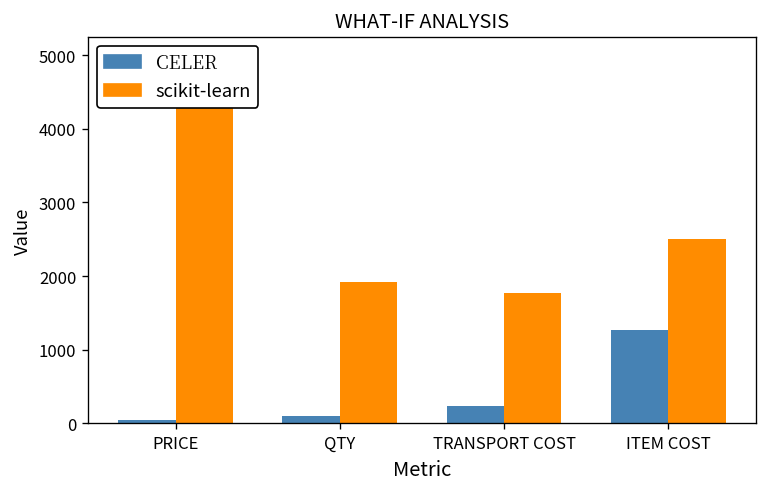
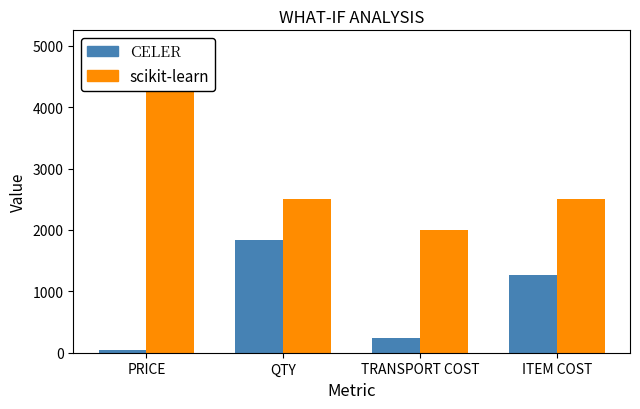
CELER, QTY: 100 -> 1800
scikit-learn, QTY: 1900 -> 2500
scikit-learn, TRANSPORT COST: 1800 -> 2000
